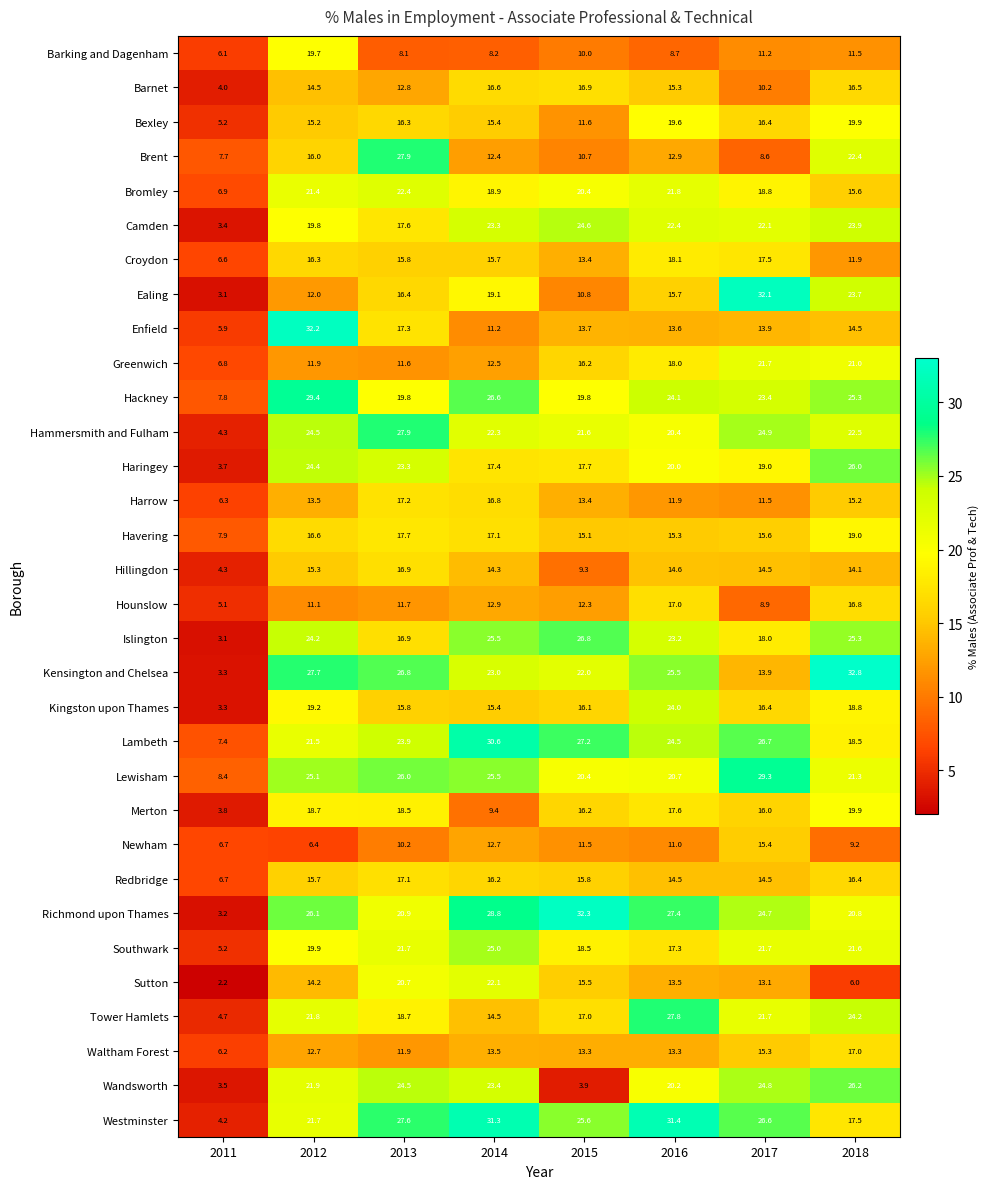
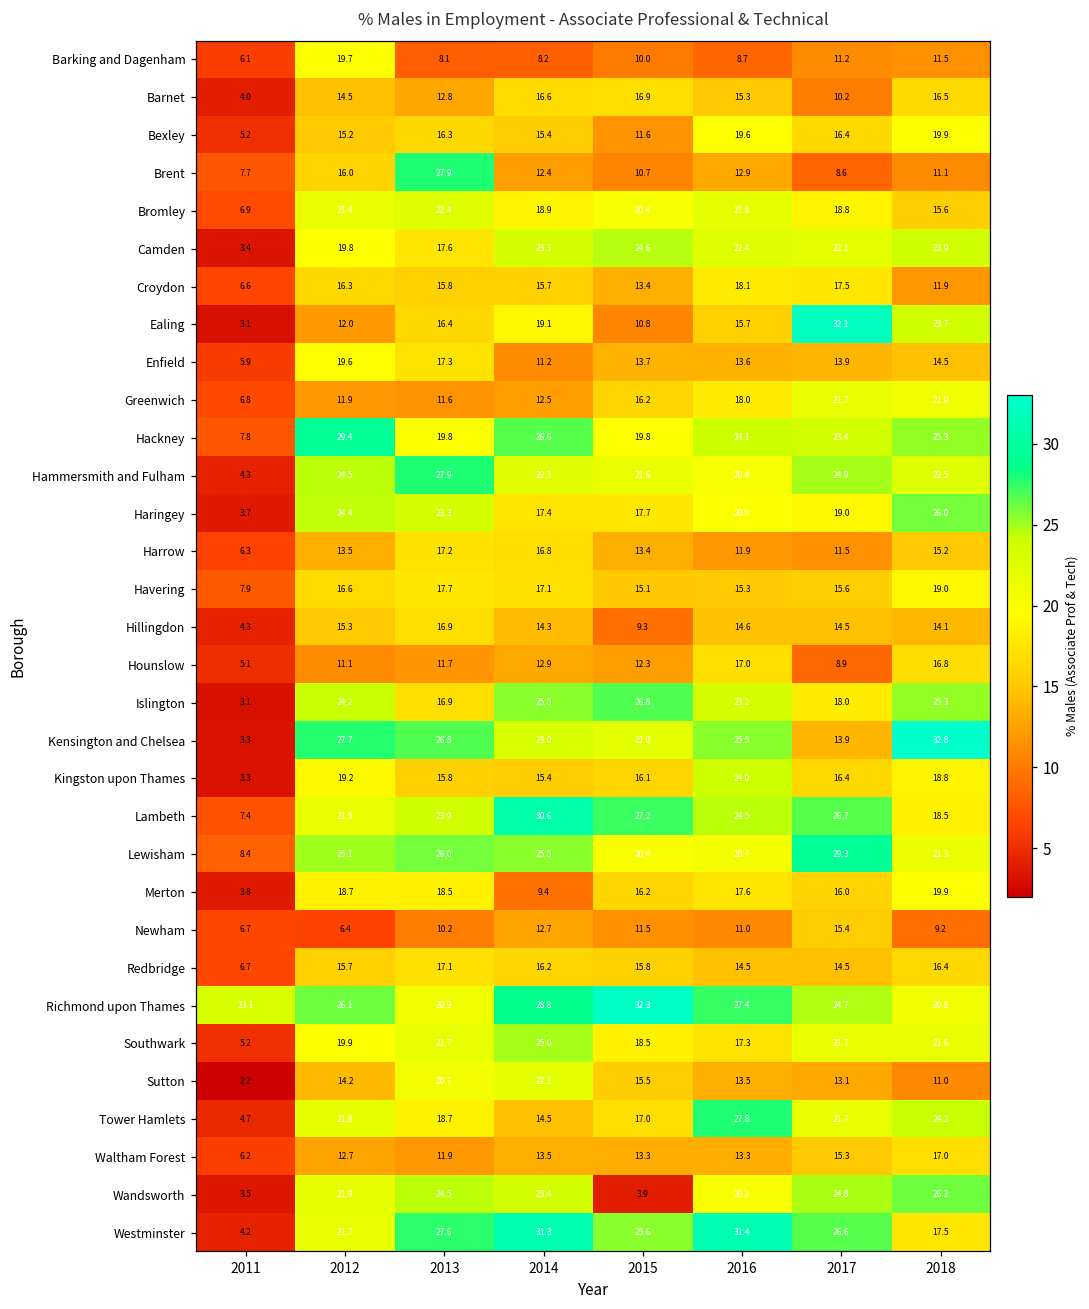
Brent, 2018: 22.4 -> 11.1
Enfield, 2012: 32.2 -> 19.6
Richmond upon Thames, 2011: 3.2 -> 23.1
Sutton, 2018: 6.0 -> 11.0
